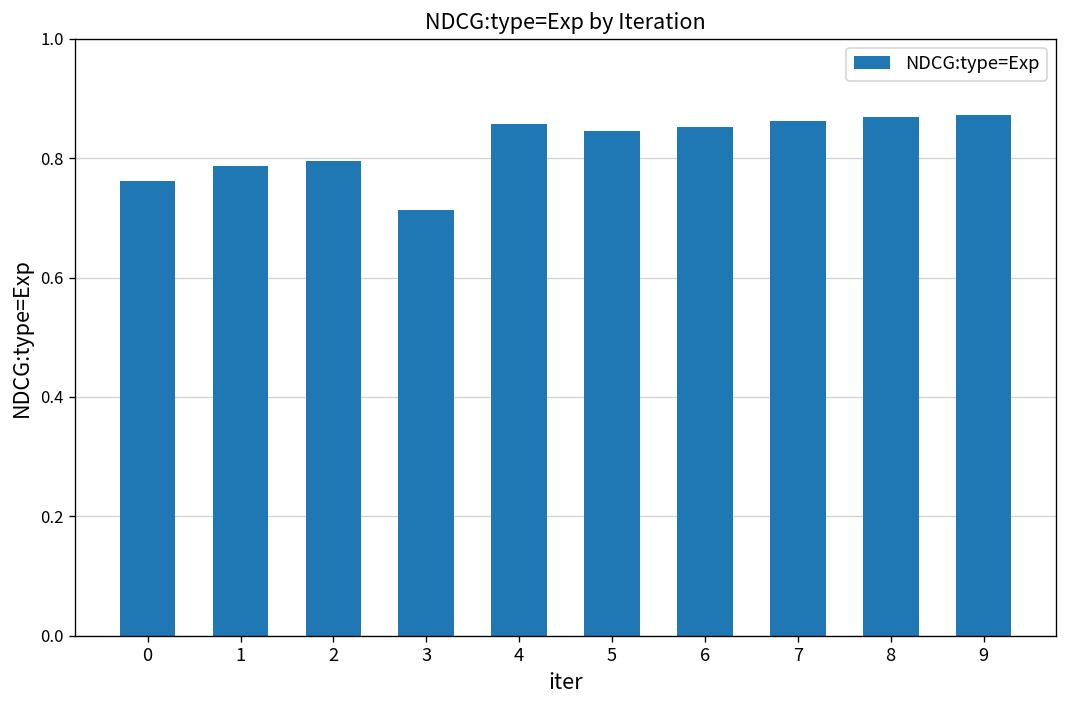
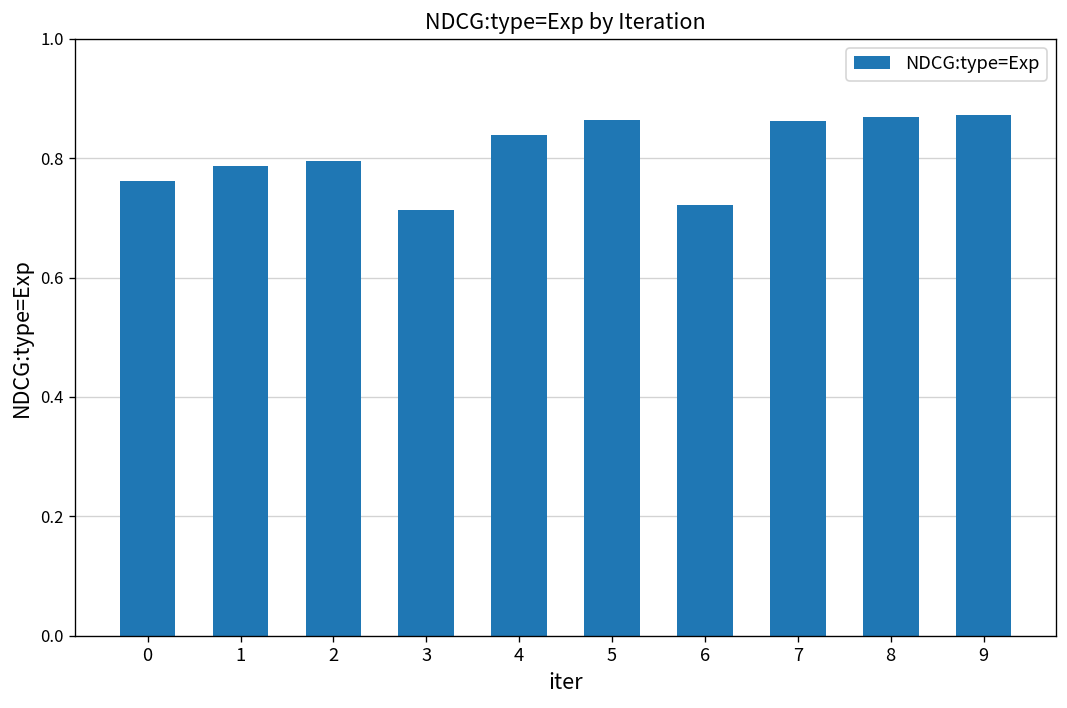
4: 0.86 -> 0.84
5: 0.85 -> 0.86
6: 0.85 -> 0.72
